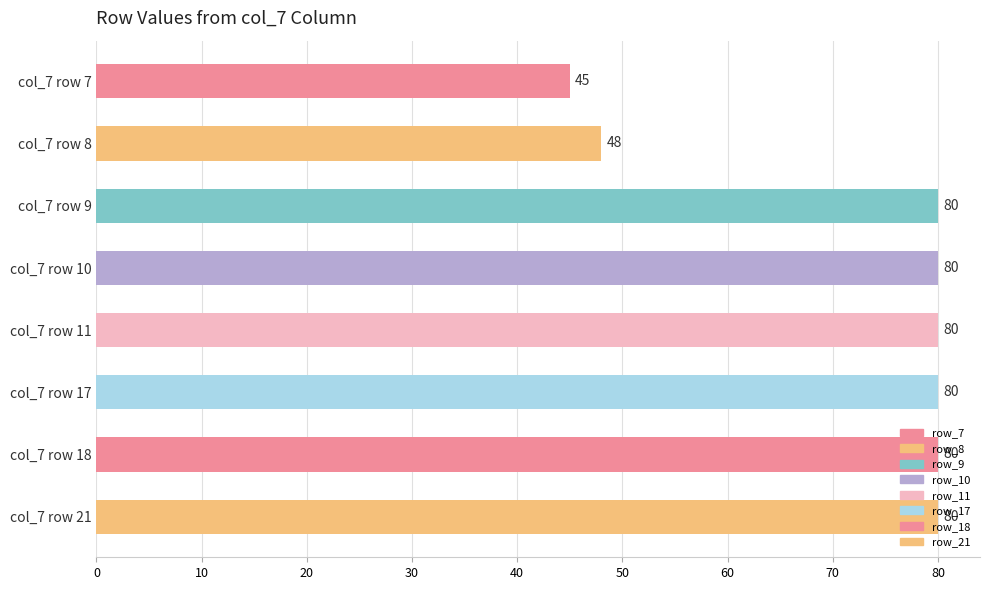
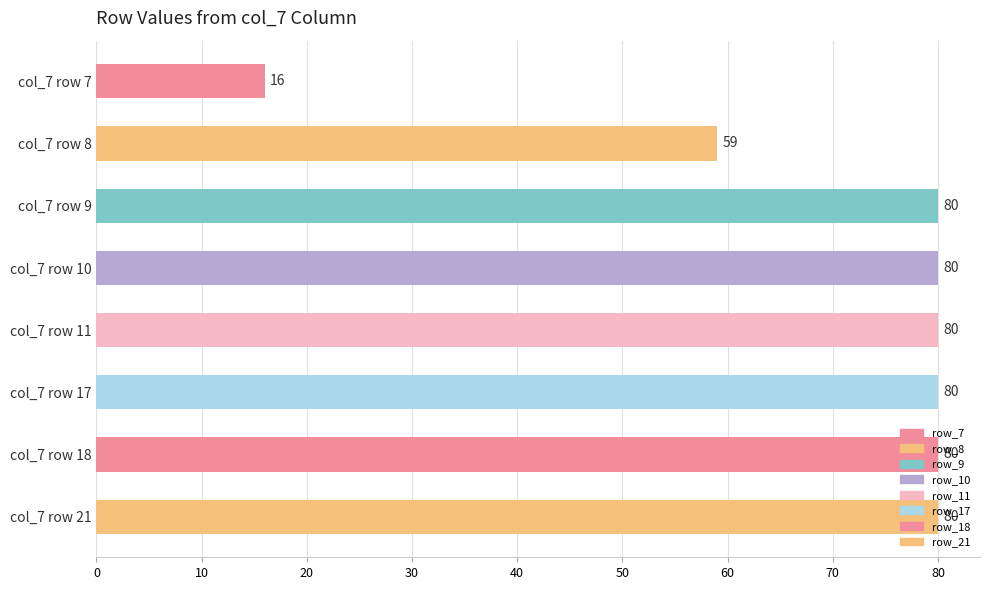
col_7 row 7: 45 -> 16
col_7 row 8: 48 -> 59
